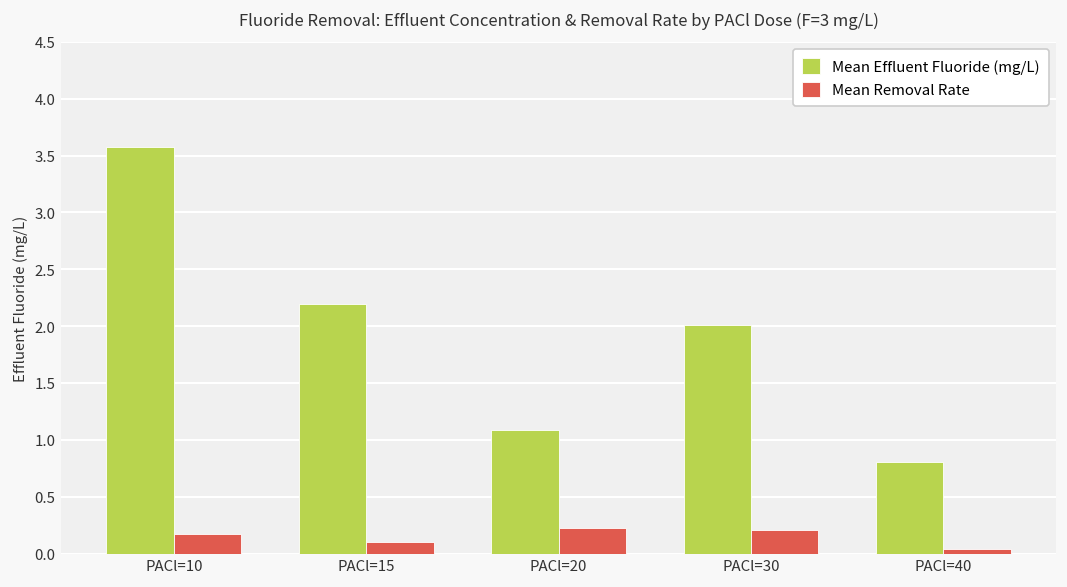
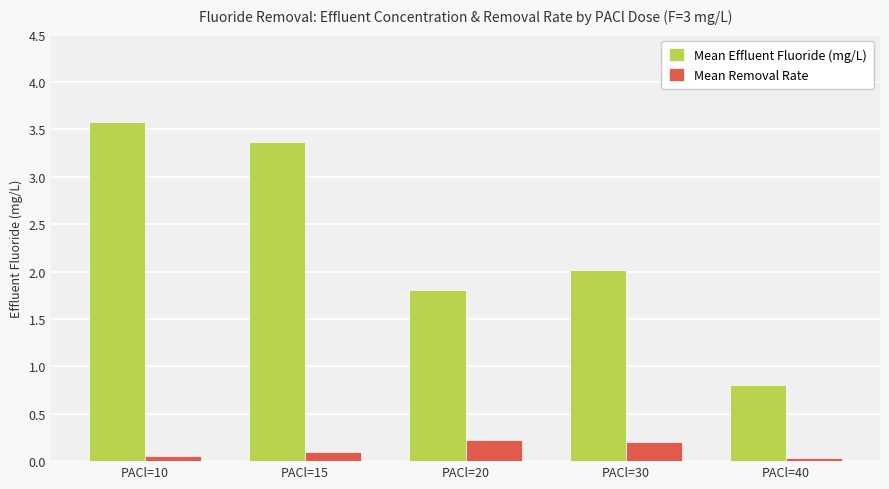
Mean Removal Rate, PACl=10: 0.2 -> 0.0
Mean Effluent Fluoride (mg/L), PACl=15: 2.2 -> 3.4
Mean Effluent Fluoride (mg/L), PACl=20: 1.1 -> 1.8
